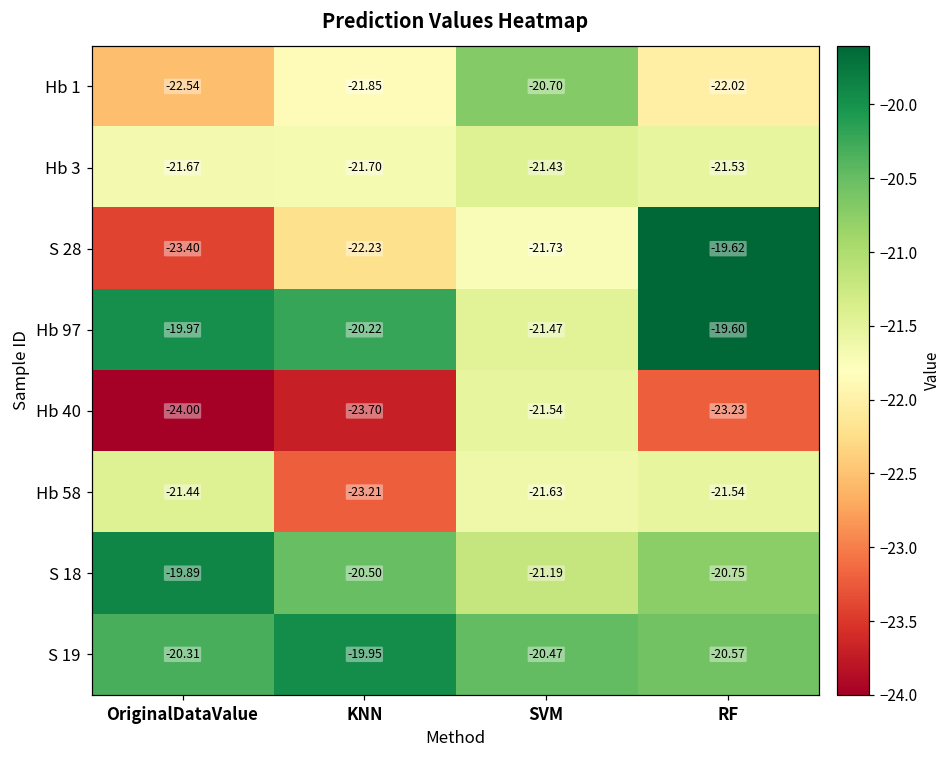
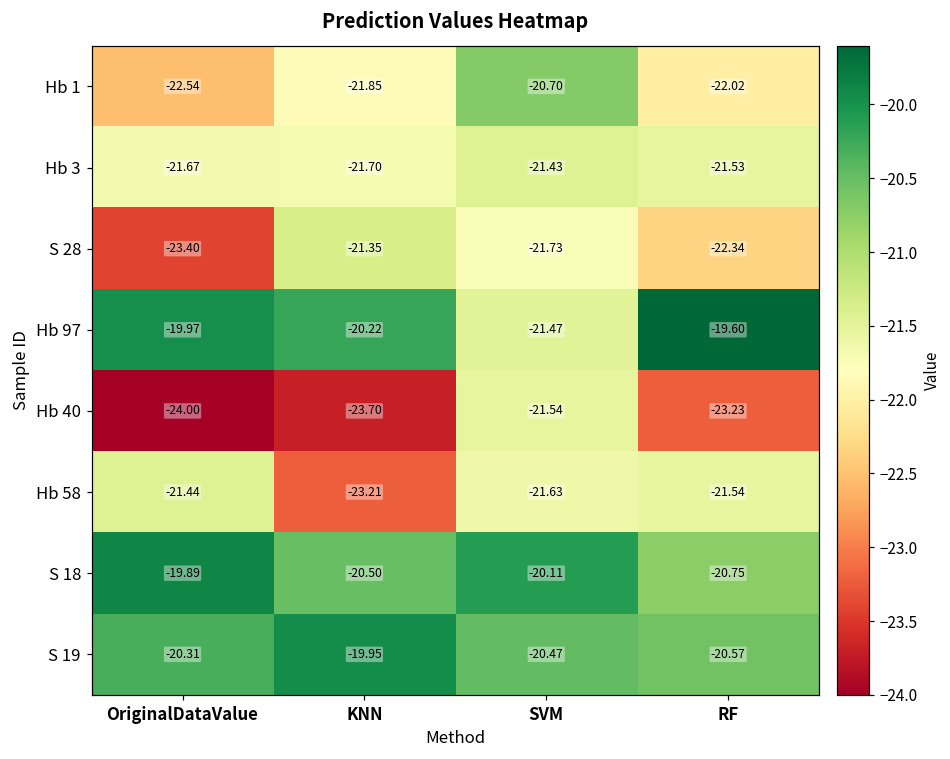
S 28, KNN: -22.23 -> -21.35
S 28, RF: -19.62 -> -22.34
S 18, SVM: -21.19 -> -20.11
